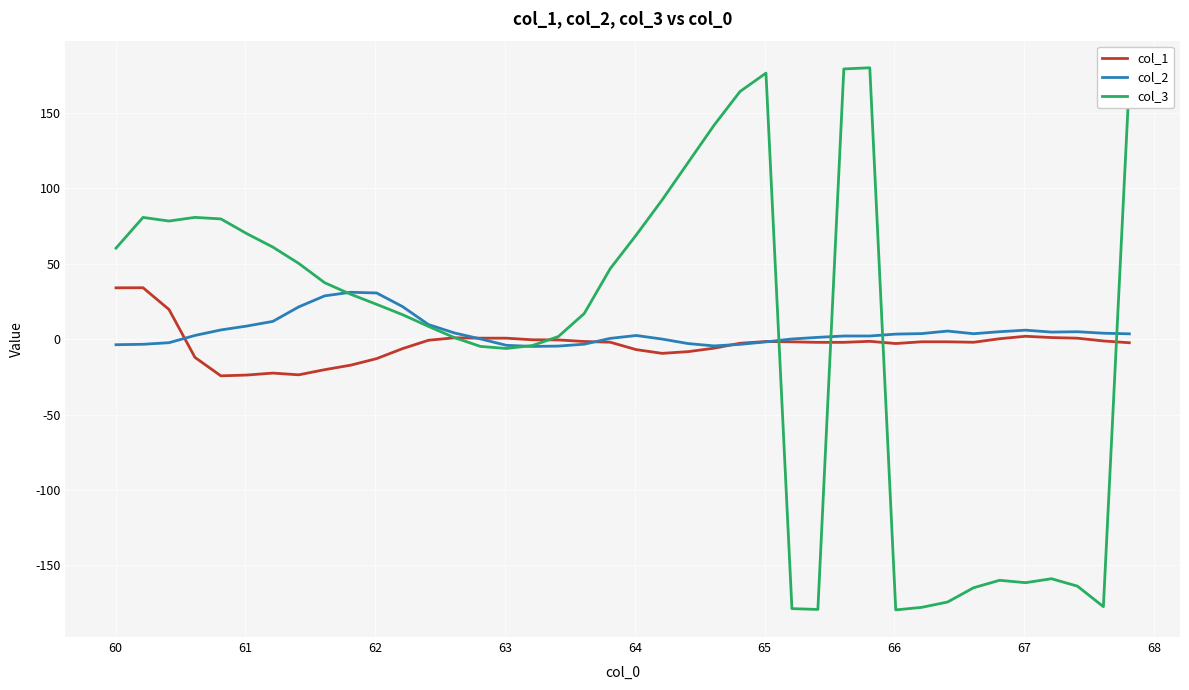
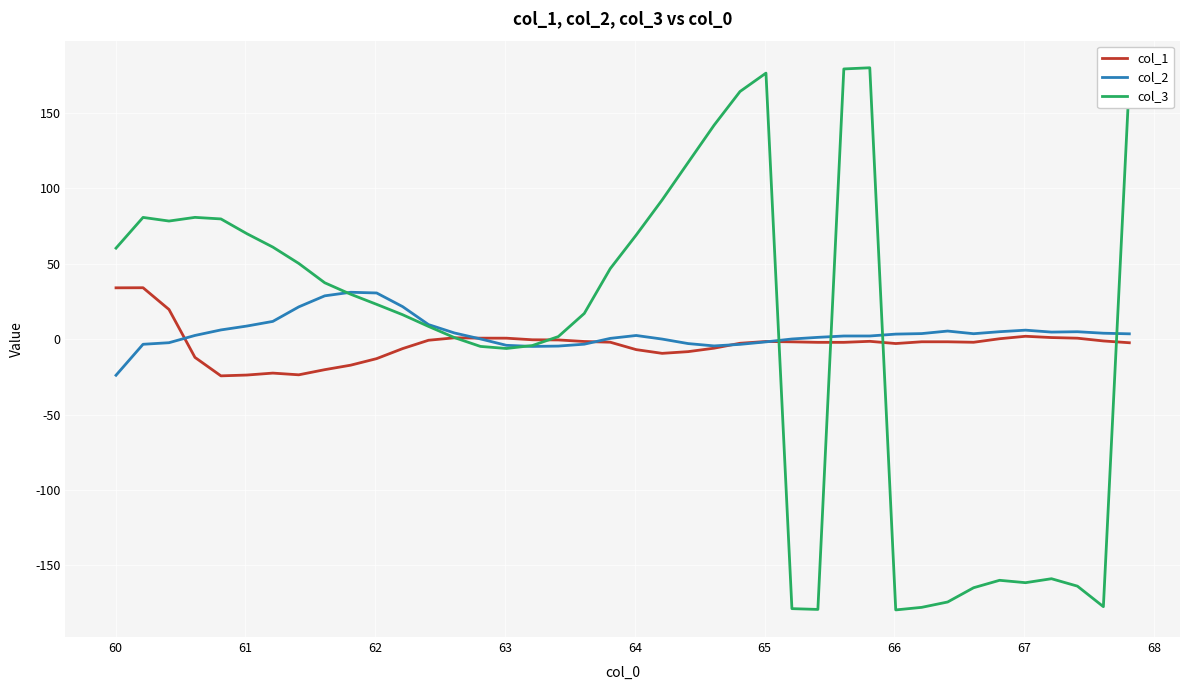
col_2, 60: -4 -> -24
